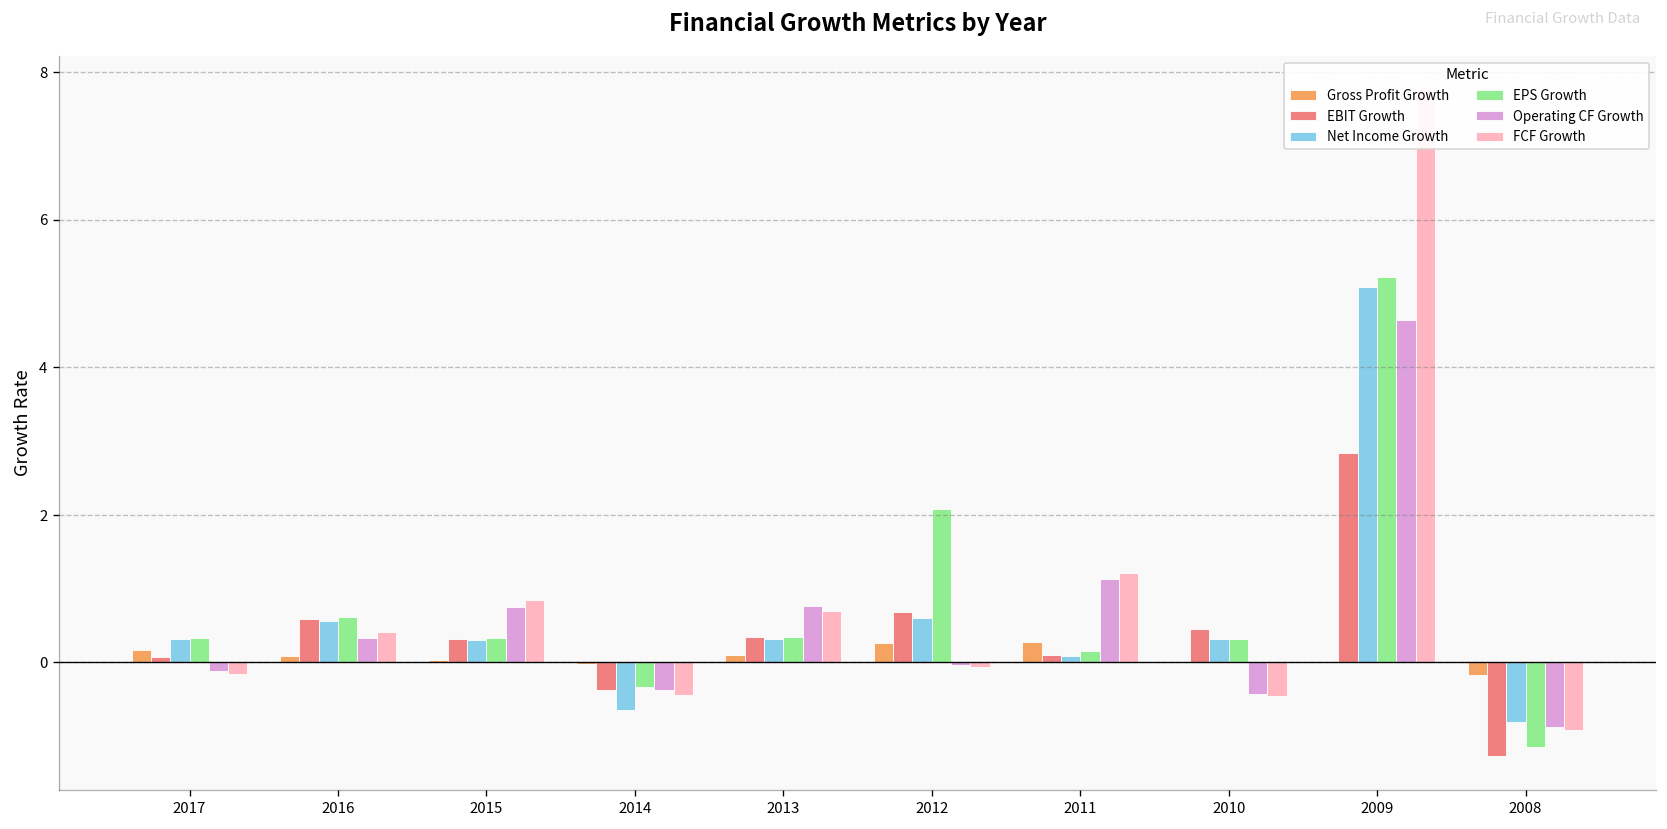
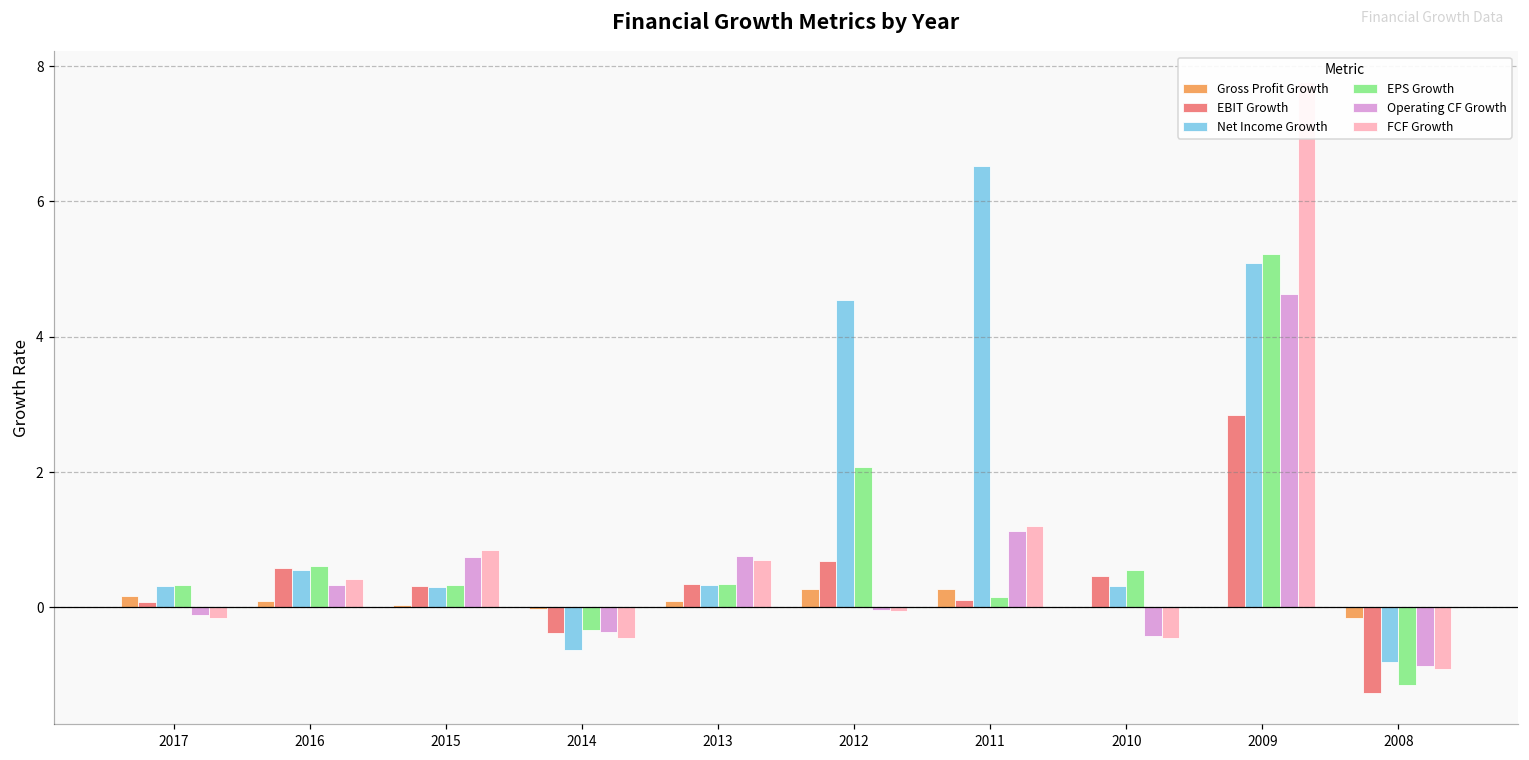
Net Income Growth, 2012: 0.6 -> 4.5
Net Income Growth, 2011: 0.1 -> 6.5
EPS Growth, 2010: 0.3 -> 0.6
